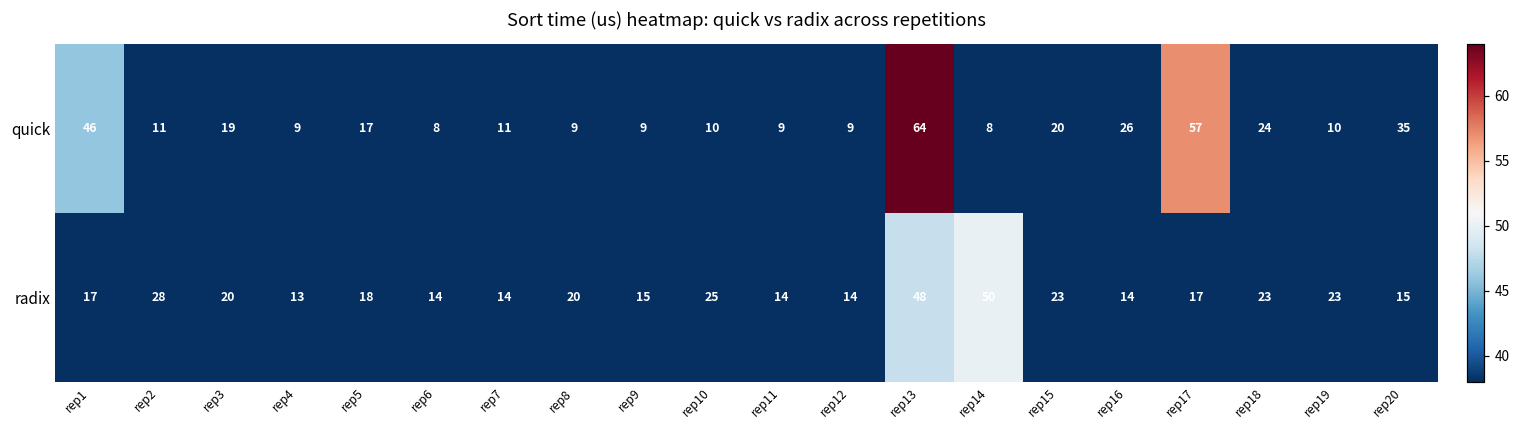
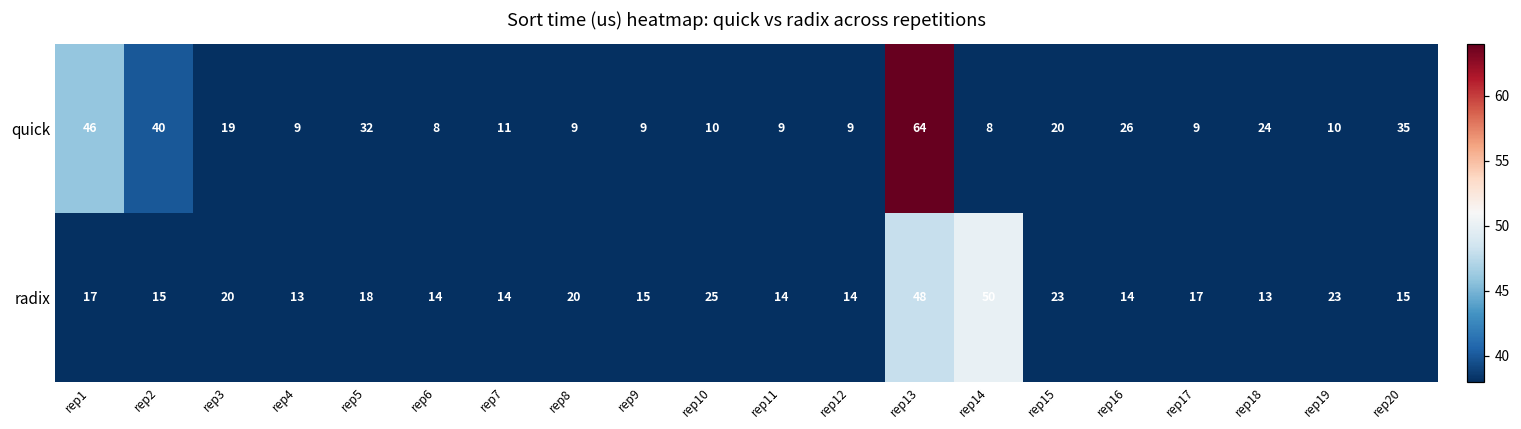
quick, rep2: 11 -> 40
quick, rep5: 17 -> 32
quick, rep17: 57 -> 9
radix, rep2: 28 -> 15
radix, rep18: 23 -> 13
